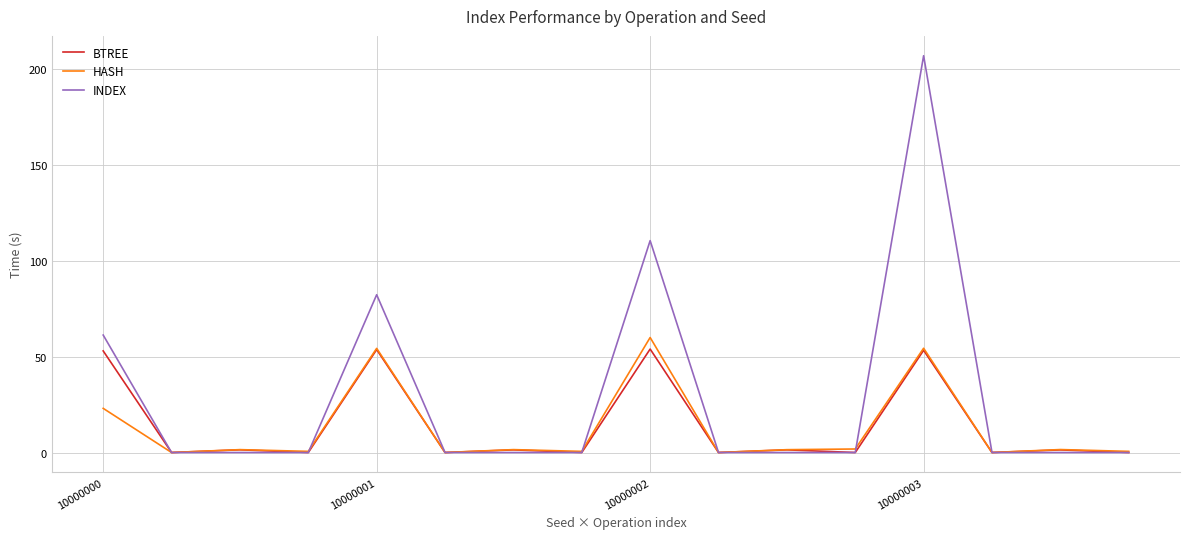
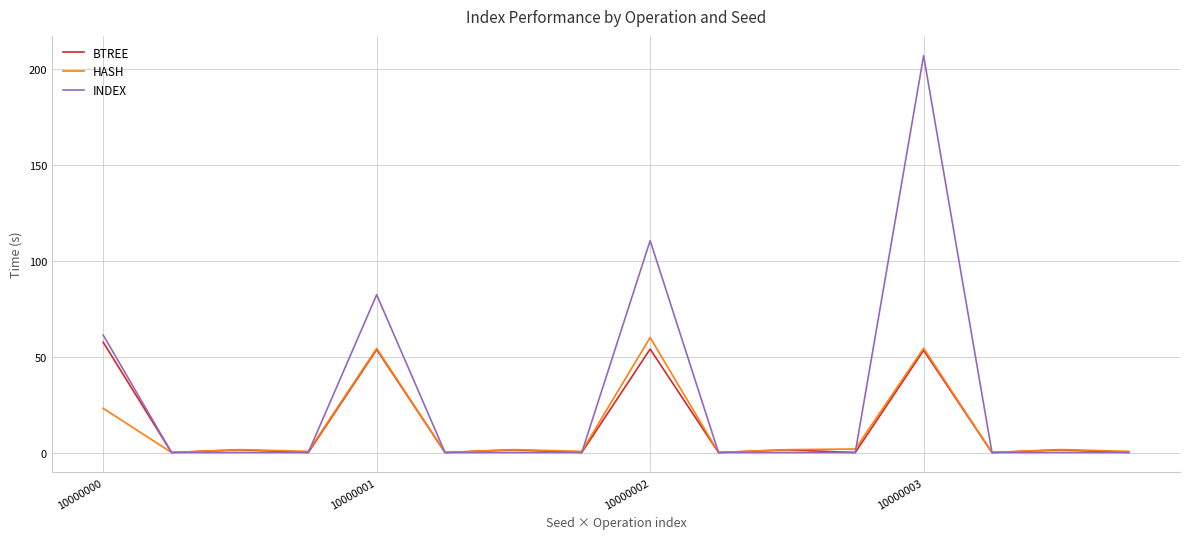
BTREE, 10000000: 53 -> 57
